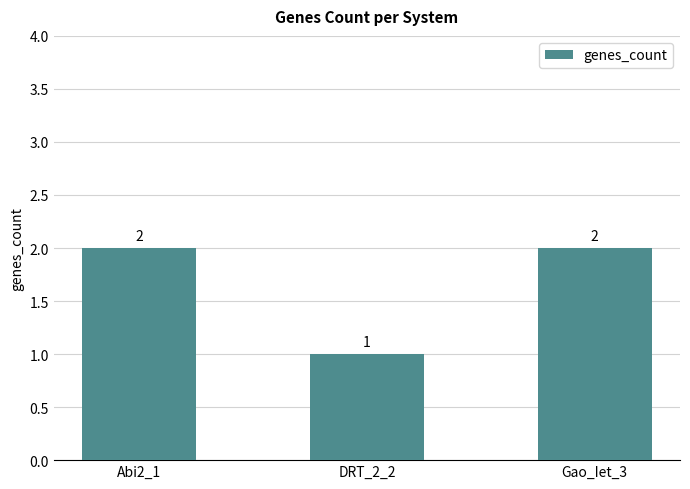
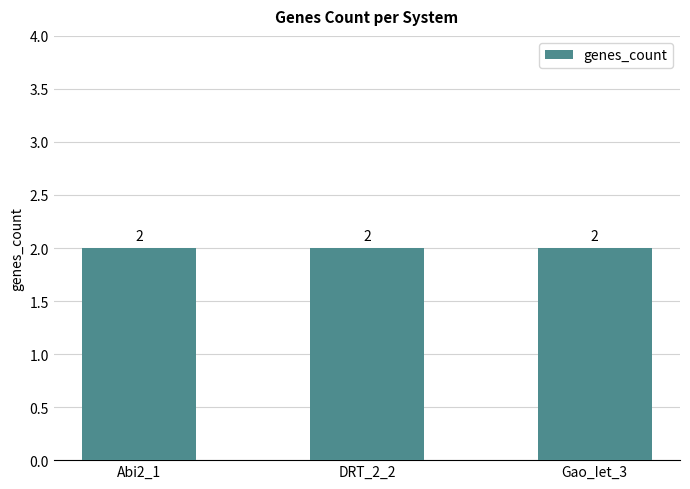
DRT_2_2: 1 -> 2
